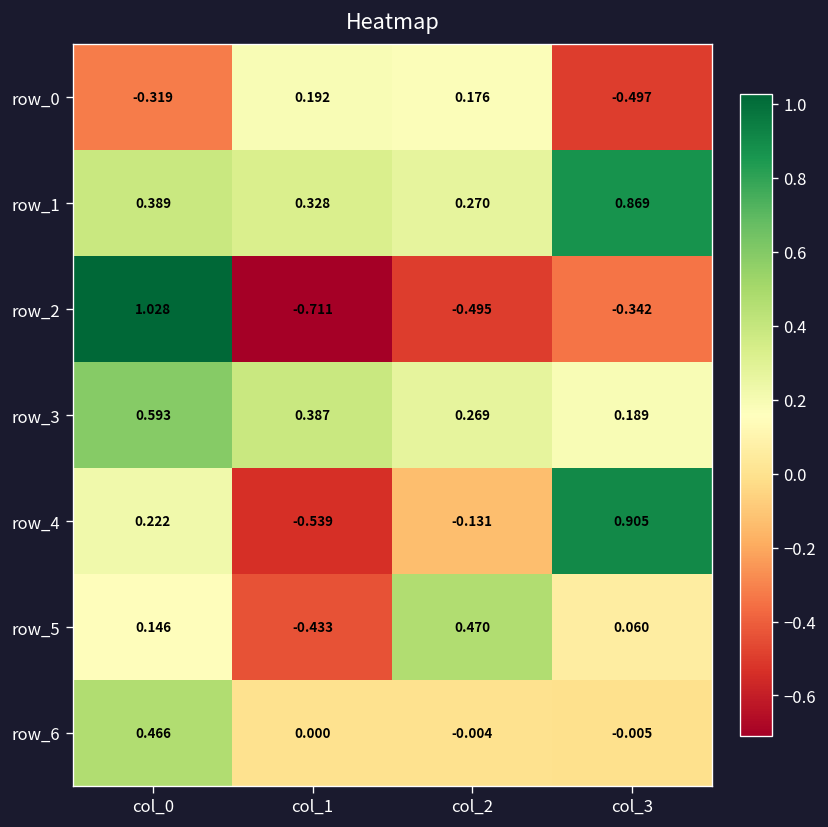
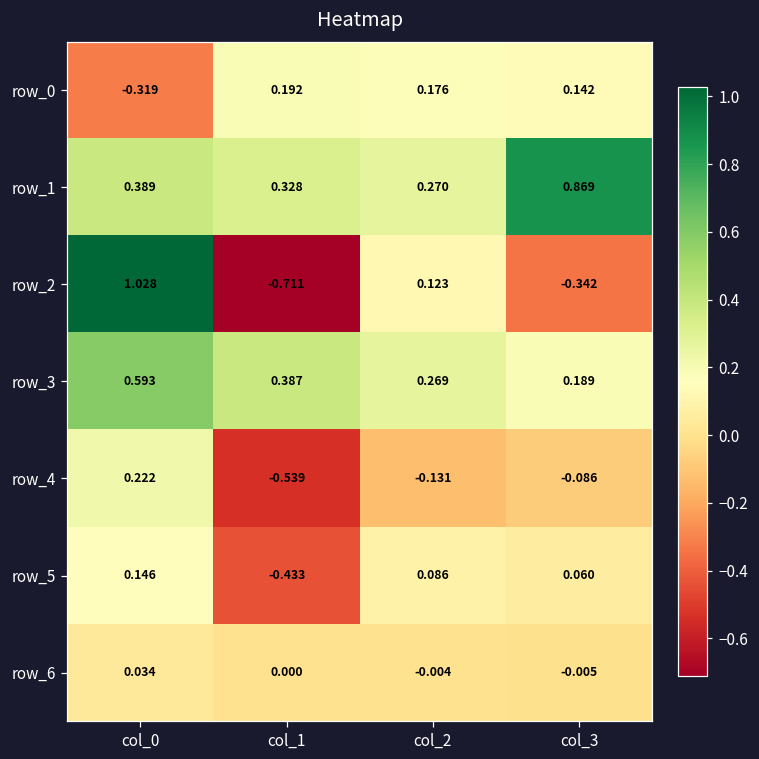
row_0, col_3: -0.497 -> 0.142
row_2, col_2: -0.495 -> 0.123
row_4, col_3: 0.905 -> -0.086
row_5, col_2: 0.470 -> 0.086
row_6, col_0: 0.466 -> 0.034
